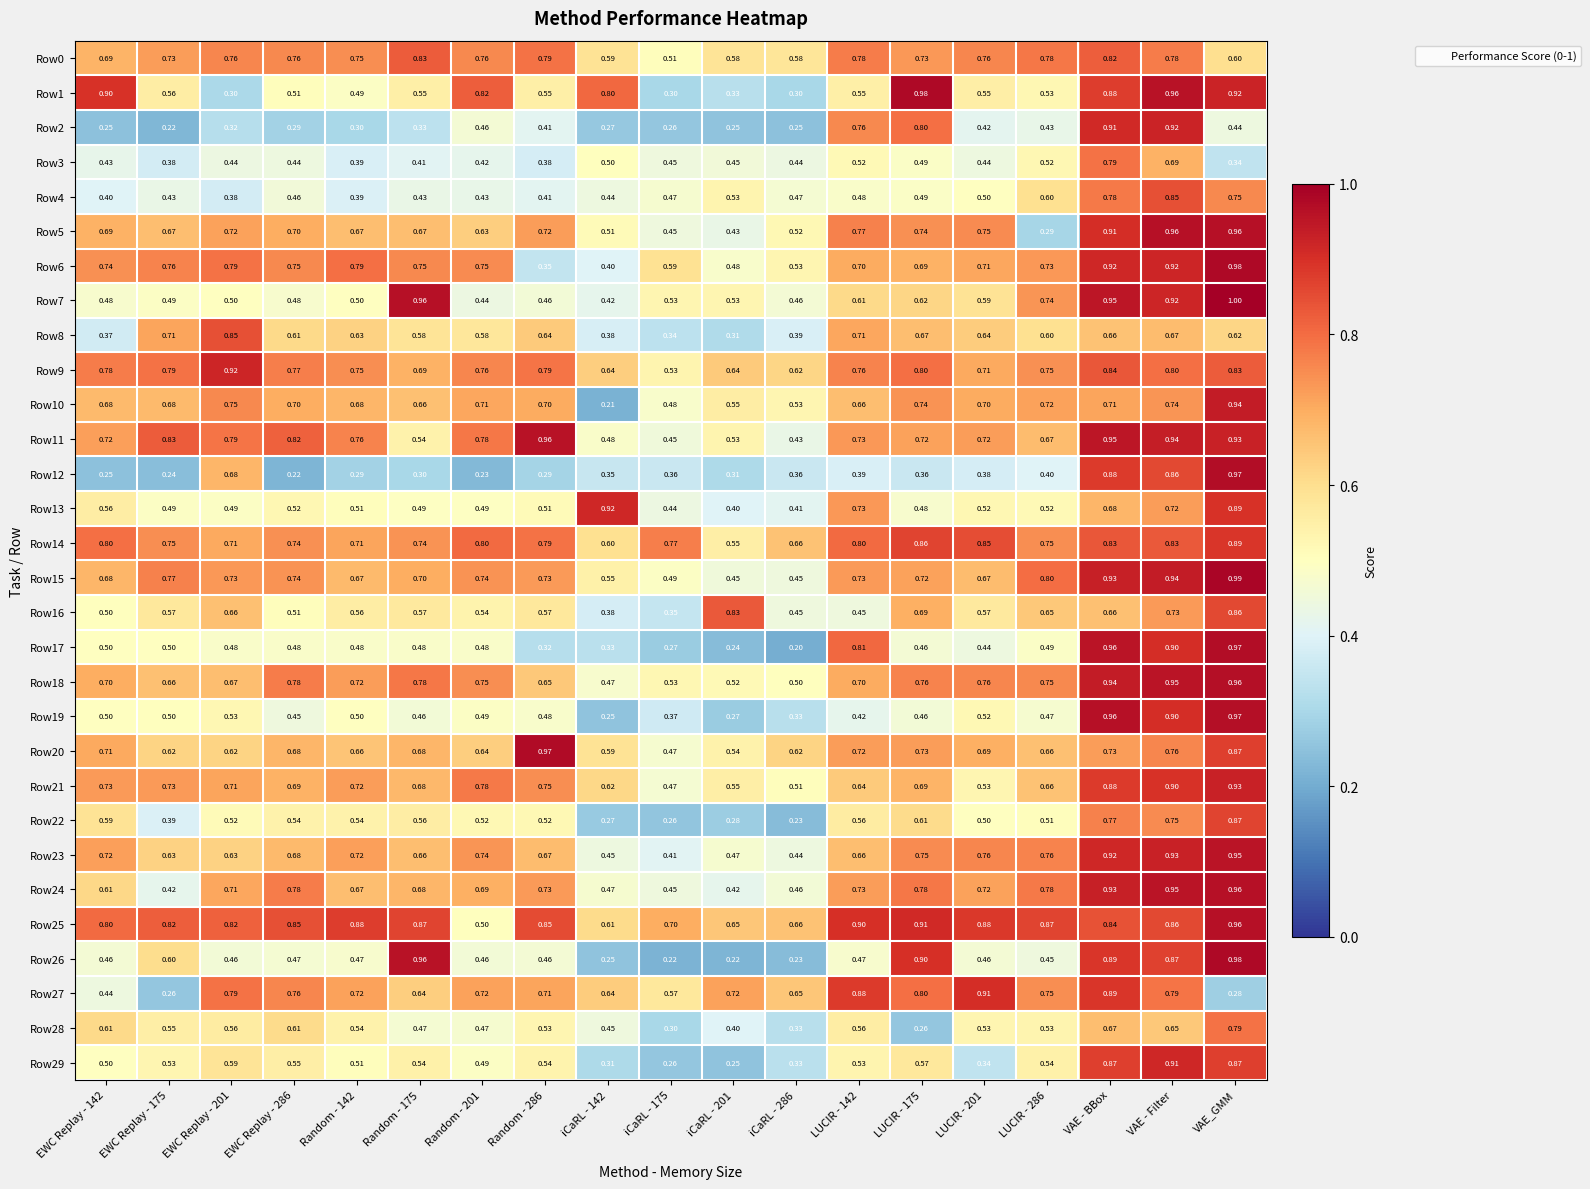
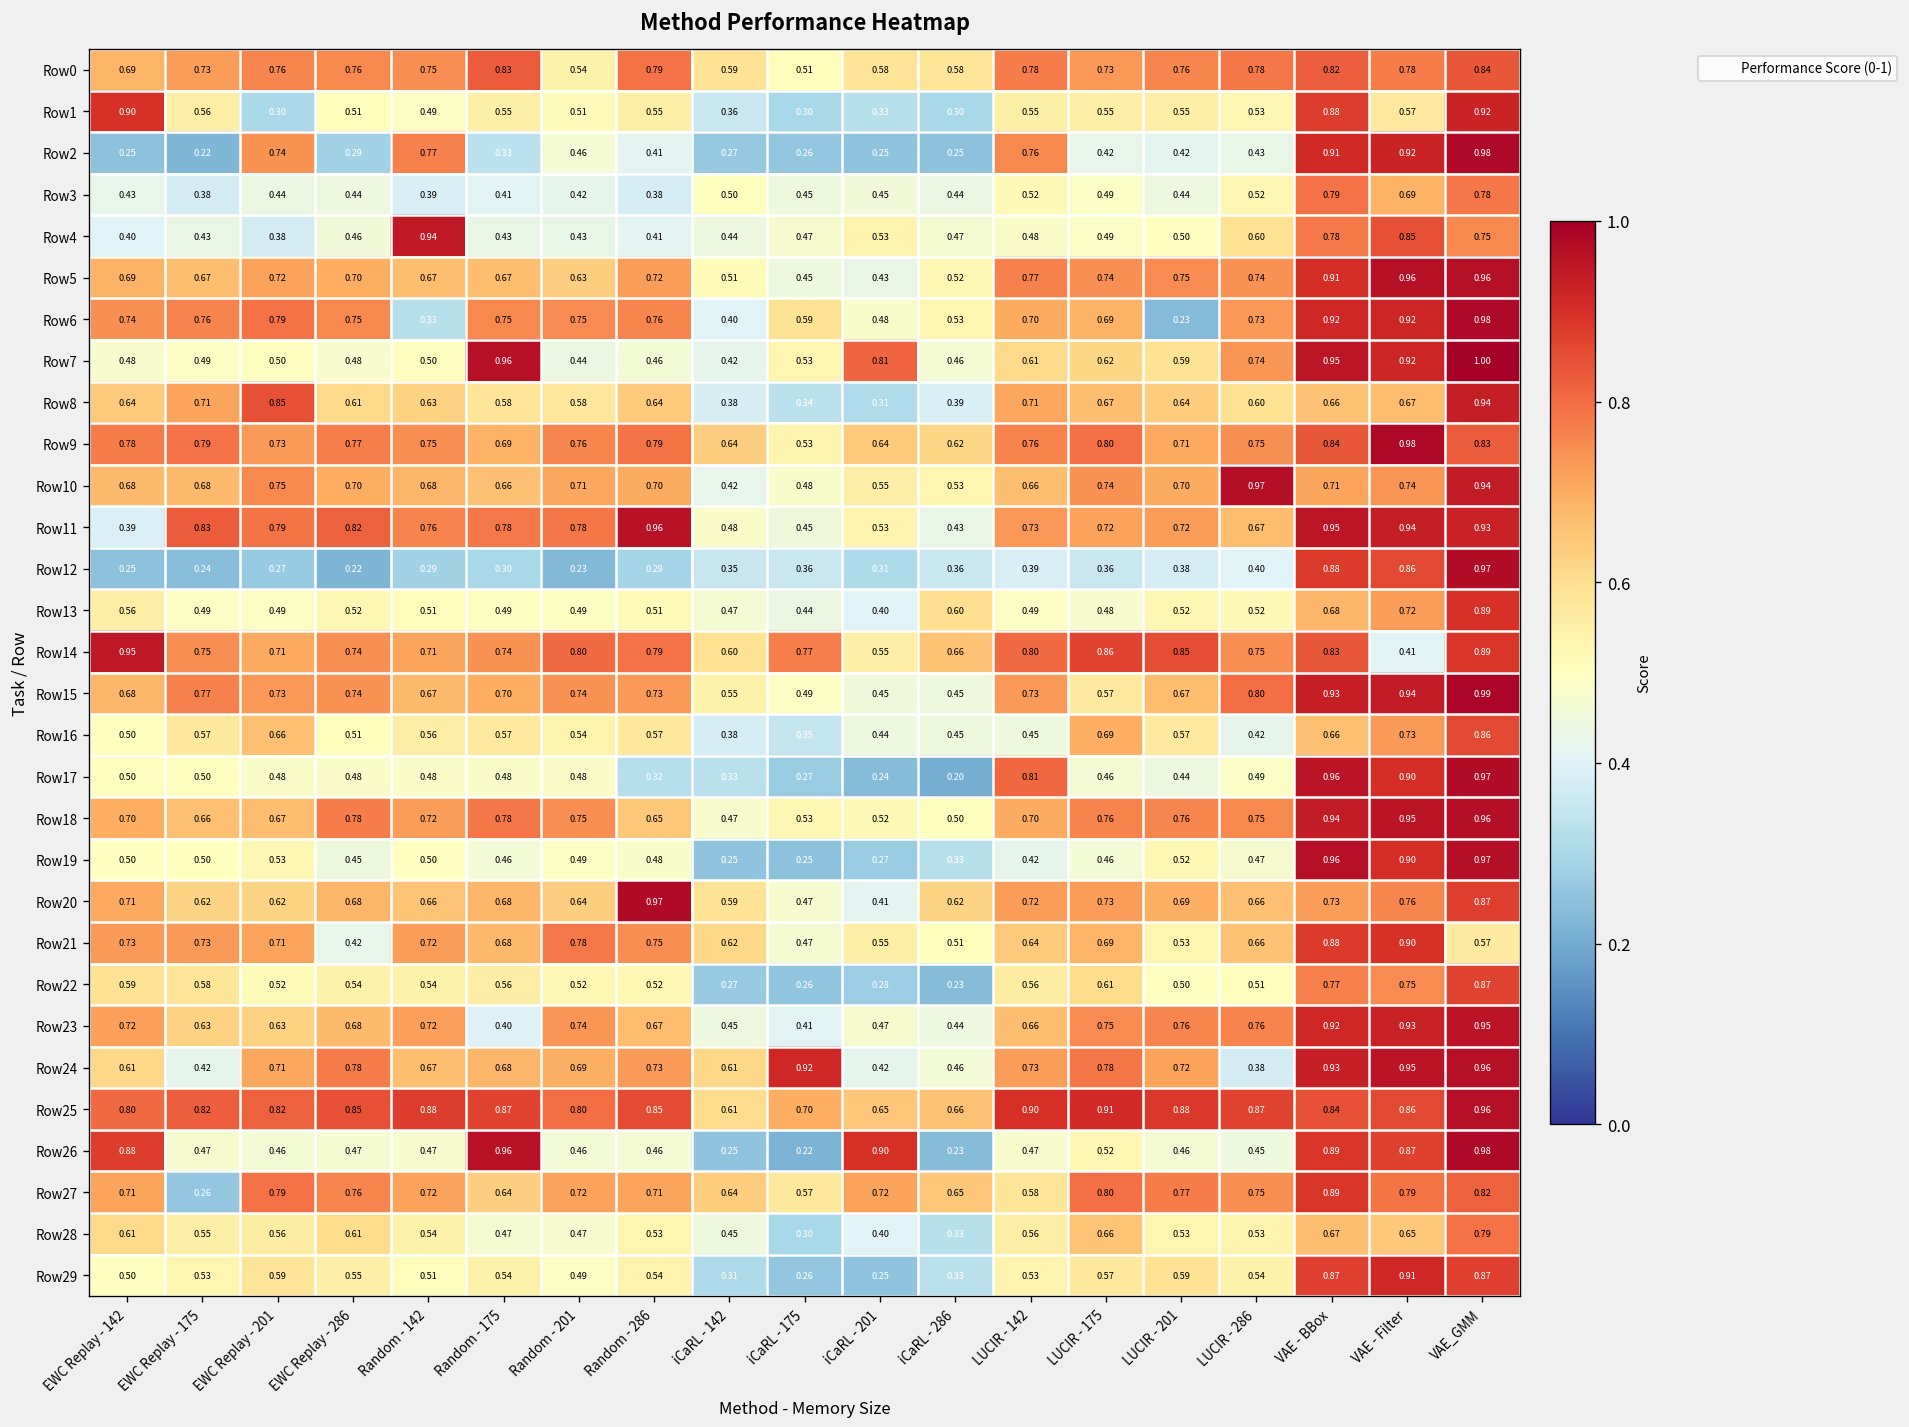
Row0, Random - 201: 0.76 -> 0.54
Row0, VAE_GMM: 0.60 -> 0.84
Row1, Random - 201: 0.82 -> 0.51
Row1, iCaRL - 142: 0.80 -> 0.36
Row1, LUCIR - 175: 0.98 -> 0.55
Row1, VAE - Filter: 0.96 -> 0.57
Row2, EWC Replay - 201: 0.32 -> 0.74
Row2, Random - 142: 0.30 -> 0.77
Row2, LUCIR - 175: 0.80 -> 0.42
Row2, VAE_GMM: 0.44 -> 0.98
Row3, VAE_GMM: 0.34 -> 0.78
Row4, Random - 142: 0.39 -> 0.94
Row5, LUCIR - 286: 0.29 -> 0.74
Row6, Random - 142: 0.79 -> 0.33
Row6, Random - 286: 0.35 -> 0.76
Row6, LUCIR - 201: 0.71 -> 0.23
Row7, iCaRL - 201: 0.53 -> 0.81
Row8, EWC Replay - 142: 0.37 -> 0.64
Row8, VAE_GMM: 0.62 -> 0.94
Row9, EWC Replay - 201: 0.92 -> 0.73
Row9, VAE - Filter: 0.80 -> 0.98
Row10, iCaRL - 142: 0.21 -> 0.42
Row10, LUCIR - 286: 0.72 -> 0.97
Row11, EWC Replay - 142: 0.72 -> 0.39
Row11, Random - 175: 0.54 -> 0.78
Row12, EWC Replay - 201: 0.68 -> 0.27
Row13, iCaRL - 142: 0.92 -> 0.47
Row13, iCaRL - 286: 0.41 -> 0.60
Row13, LUCIR - 142: 0.73 -> 0.49
Row14, EWC Replay - 142: 0.80 -> 0.95
Row14, VAE - Filter: 0.83 -> 0.41
Row15, LUCIR - 175: 0.72 -> 0.57
Row16, iCaRL - 201: 0.83 -> 0.44
Row16, LUCIR - 286: 0.65 -> 0.42
Row19, iCaRL - 175: 0.37 -> 0.25
Row20, iCaRL - 201: 0.54 -> 0.41
Row21, EWC Replay - 286: 0.69 -> 0.42
Row21, VAE_GMM: 0.93 -> 0.57
Row22, EWC Replay - 175: 0.39 -> 0.58
Row23, Random - 175: 0.66 -> 0.40
Row24, iCaRL - 142: 0.47 -> 0.61
Row24, iCaRL - 175: 0.45 -> 0.92
Row24, LUCIR - 286: 0.78 -> 0.38
Row25, Random - 201: 0.50 -> 0.80
Row26, EWC Replay - 142: 0.46 -> 0.88
Row26, EWC Replay - 175: 0.60 -> 0.47
Row26, iCaRL - 201: 0.22 -> 0.90
Row26, LUCIR - 175: 0.90 -> 0.52
Row27, EWC Replay - 142: 0.44 -> 0.71
Row27, LUCIR - 142: 0.88 -> 0.58
Row27, LUCIR - 201: 0.91 -> 0.77
Row27, VAE_GMM: 0.28 -> 0.82
Row28, LUCIR - 175: 0.26 -> 0.66
Row29, LUCIR - 201: 0.34 -> 0.59
